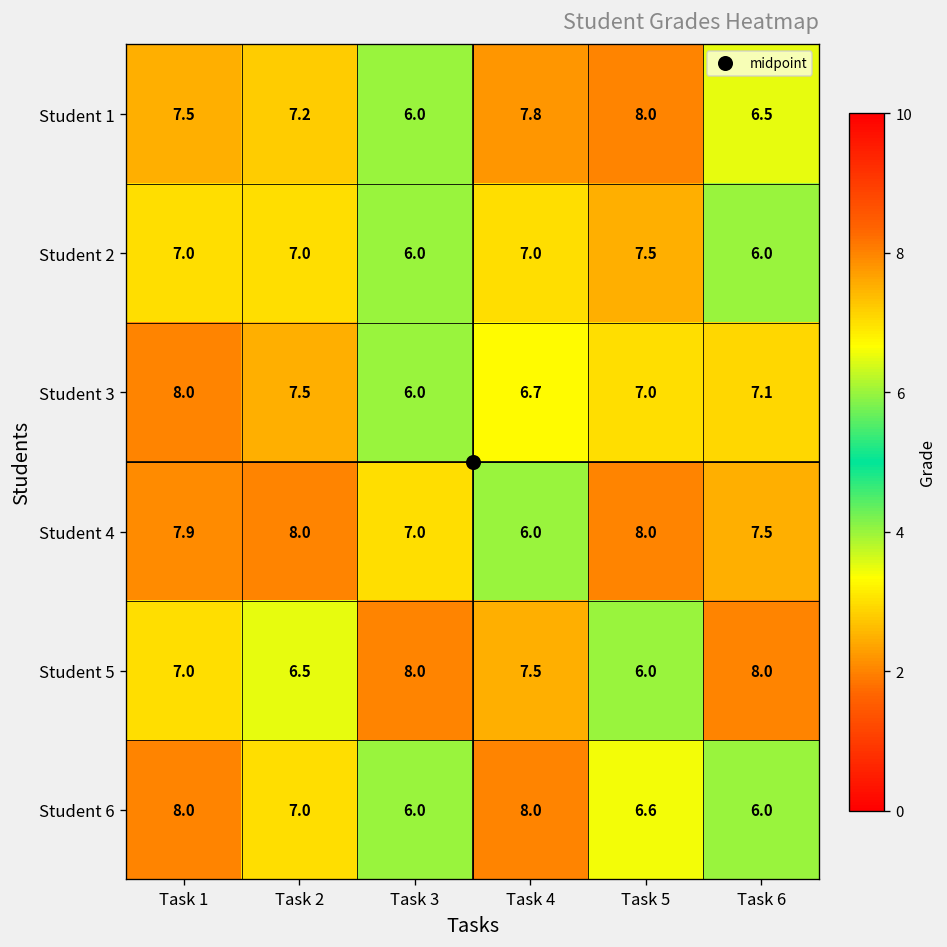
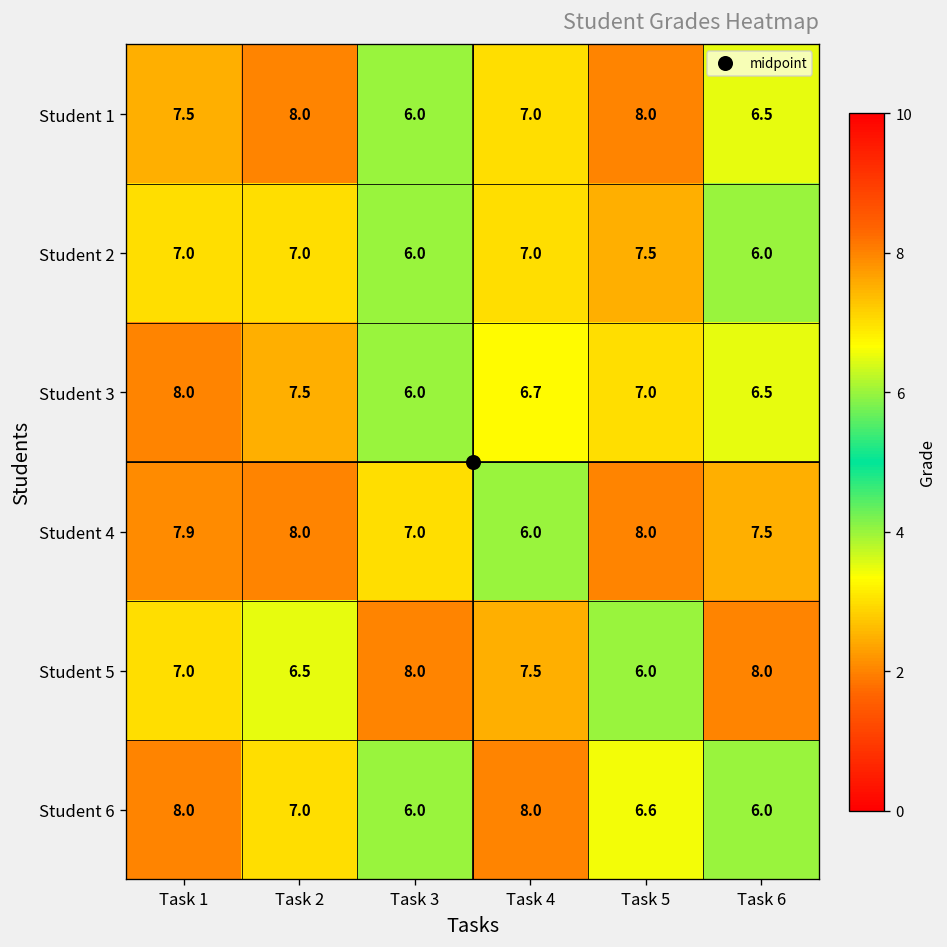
Student 1, Task 2: 7.2 -> 8.0
Student 1, Task 4: 7.8 -> 7.0
Student 3, Task 6: 7.1 -> 6.5
